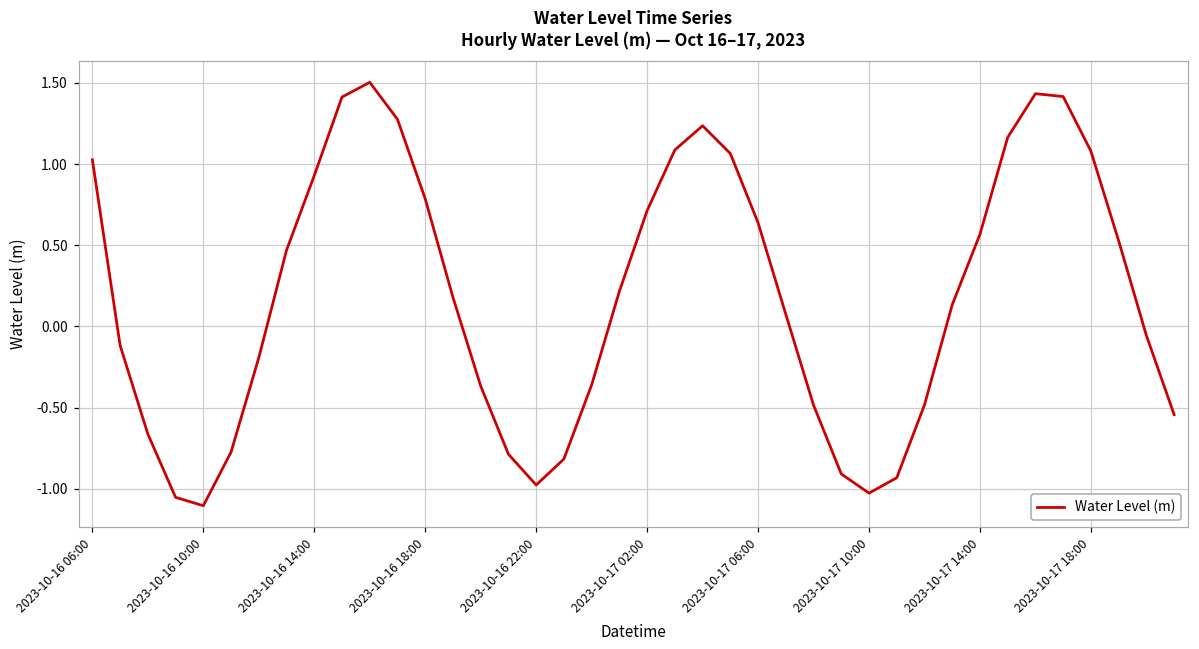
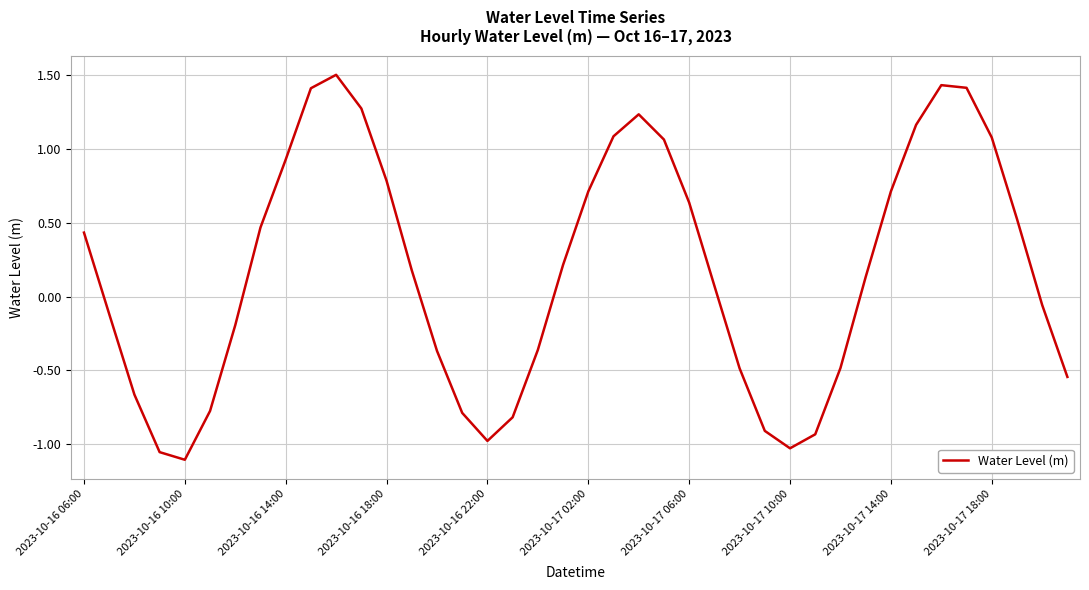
2023-10-16 06:00: 1.03 -> 0.43
2023-10-17 14:00: 0.57 -> 0.71
